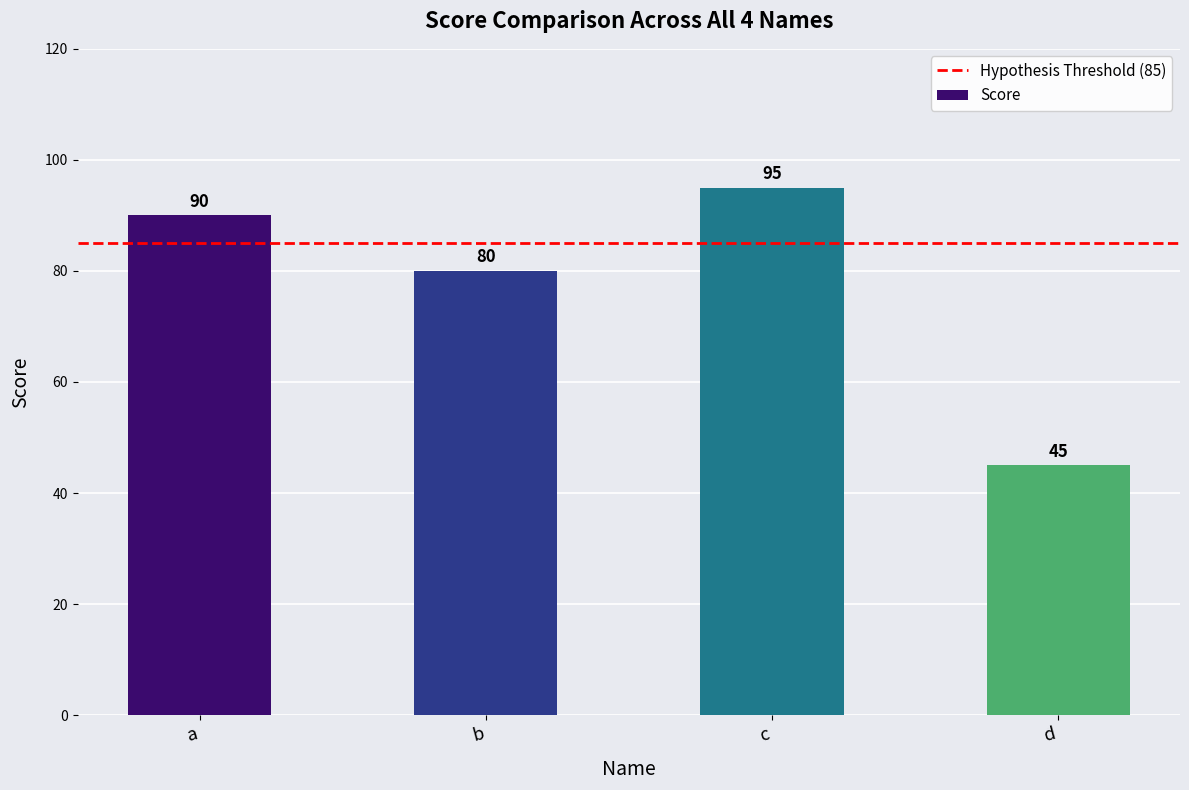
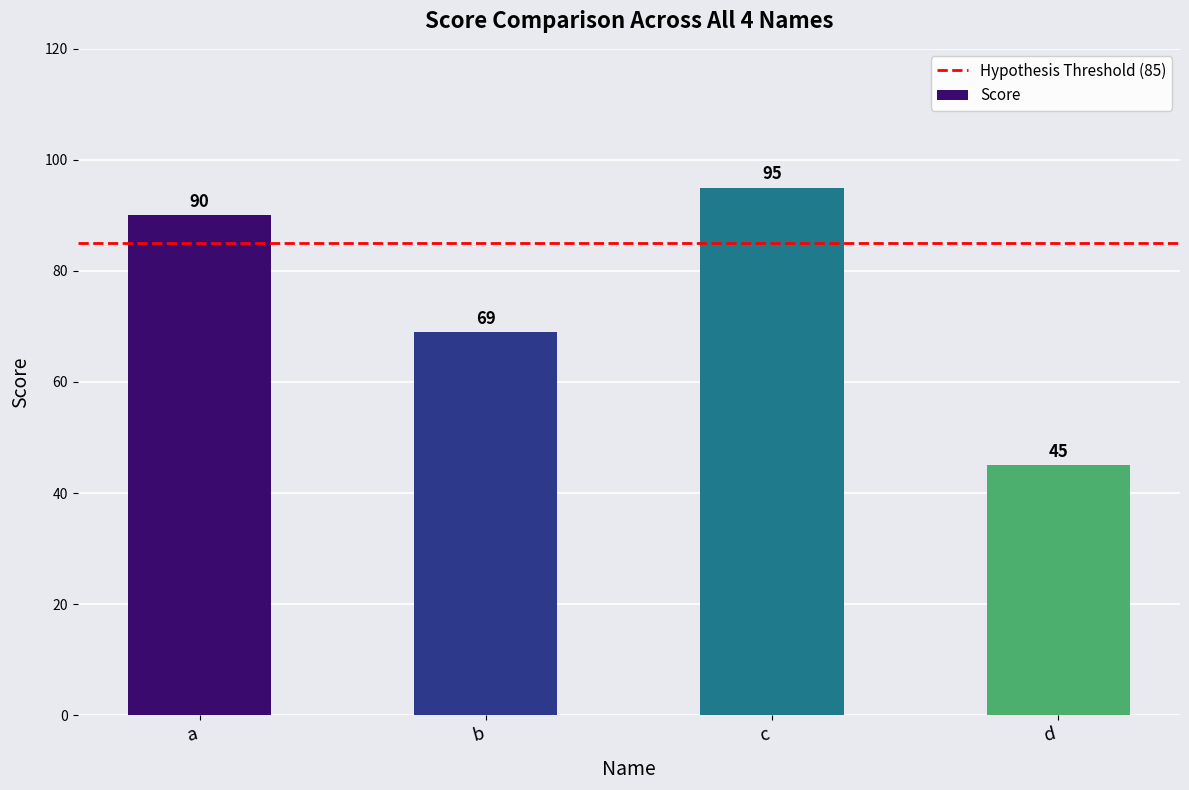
b: 80 -> 69
